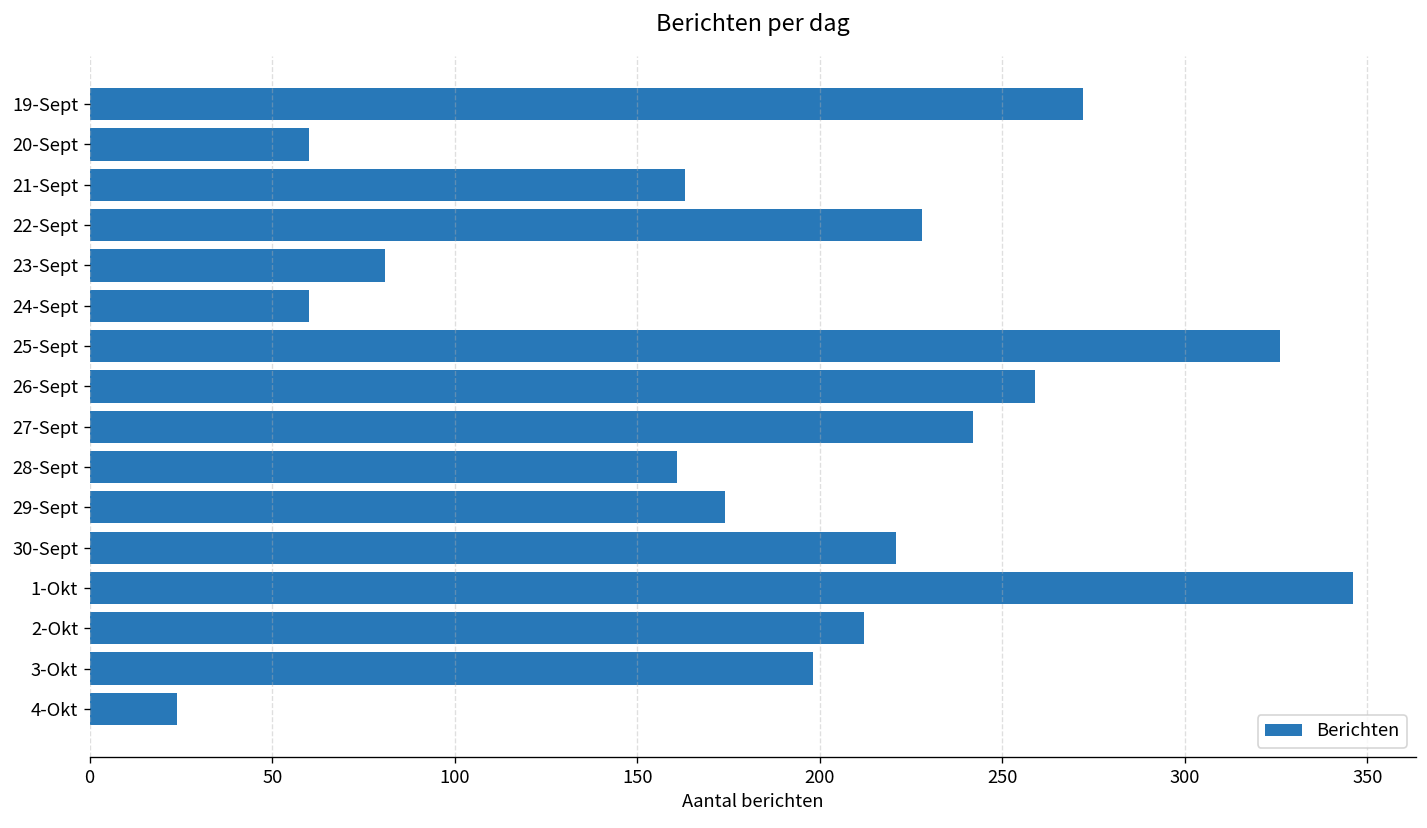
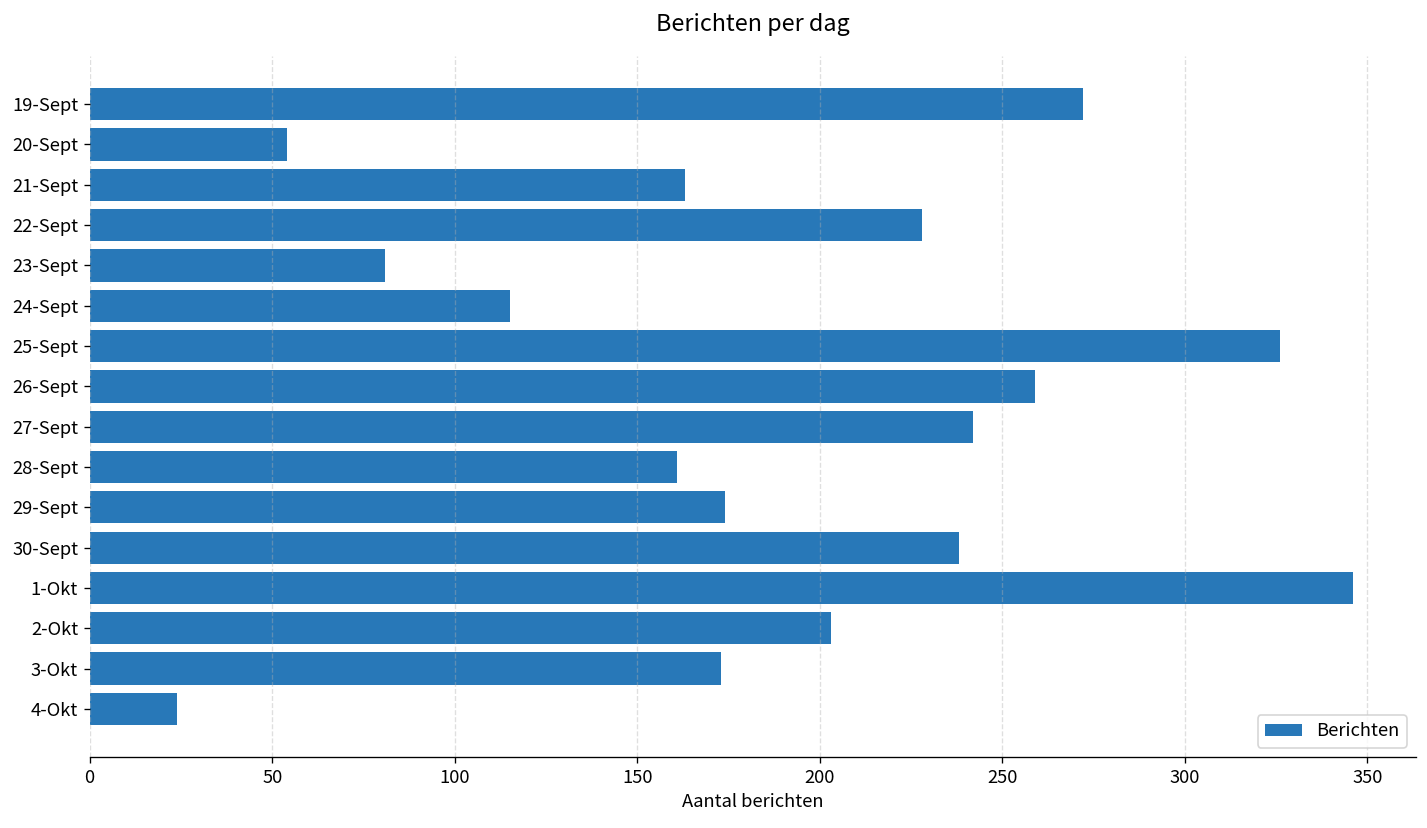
20-Sept: 60 -> 54
24-Sept: 60 -> 115
30-Sept: 221 -> 238
2-Okt: 212 -> 203
3-Okt: 198 -> 173
